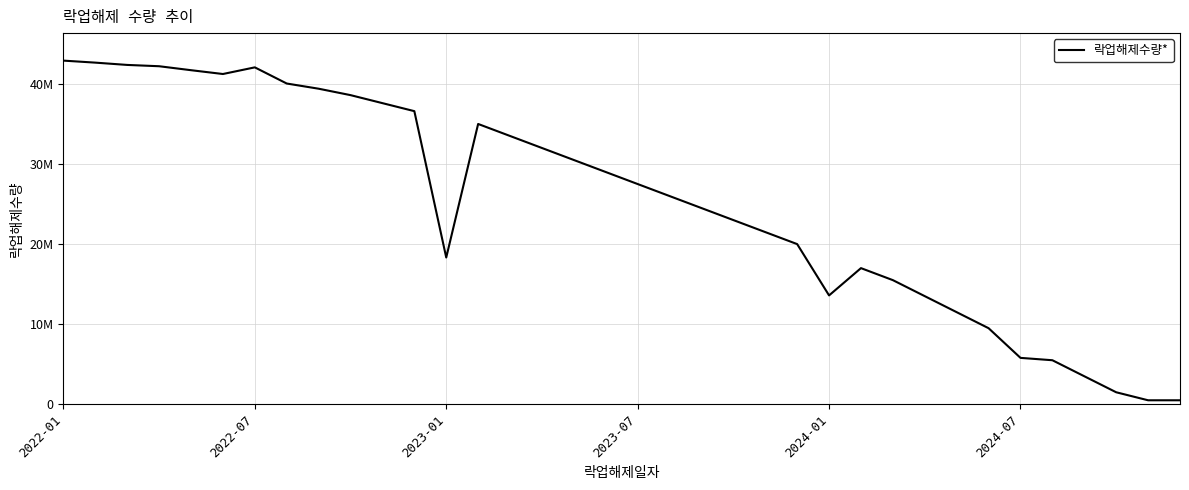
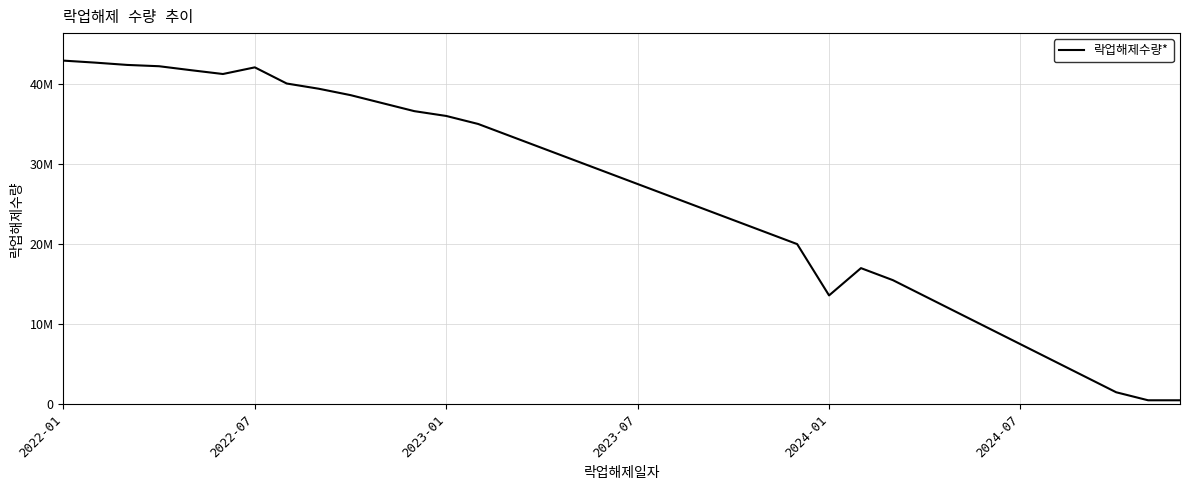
2023-01: 18000000 -> 36000000
2024-07: 6000000 -> 8000000
